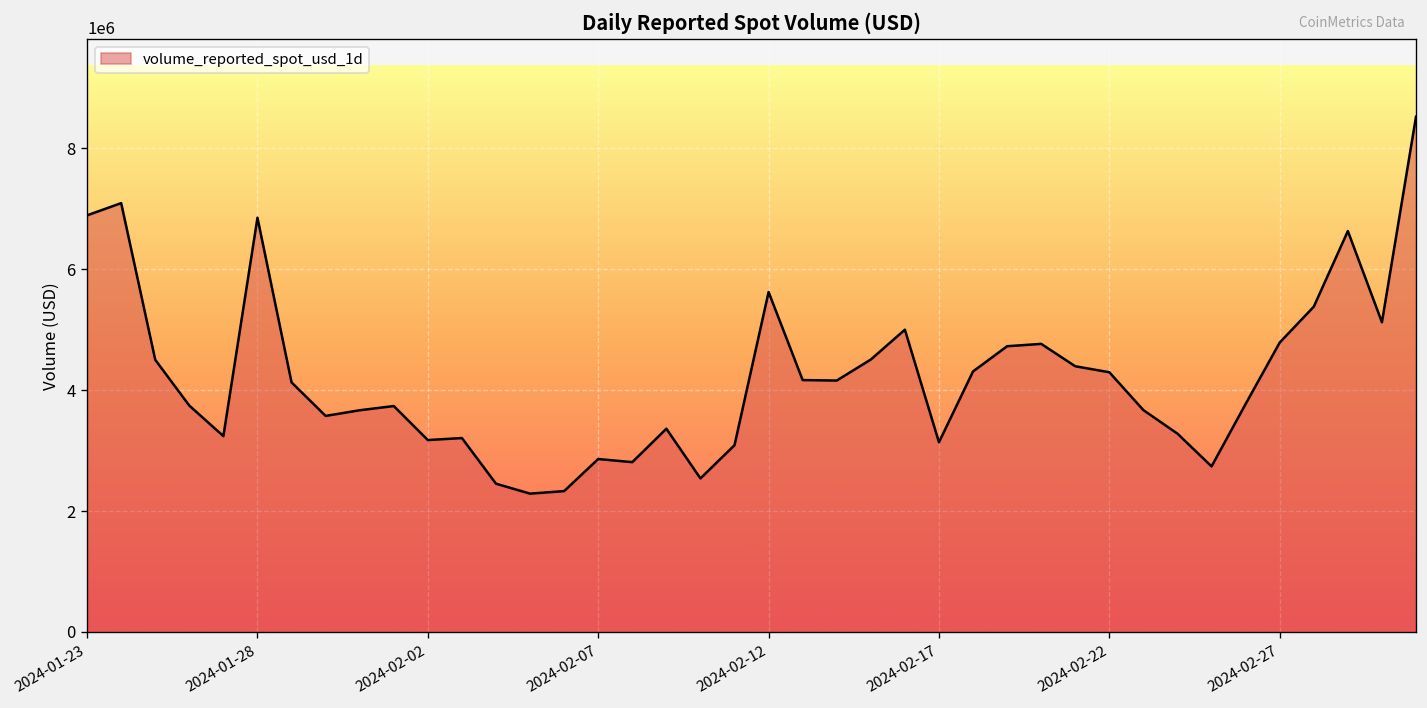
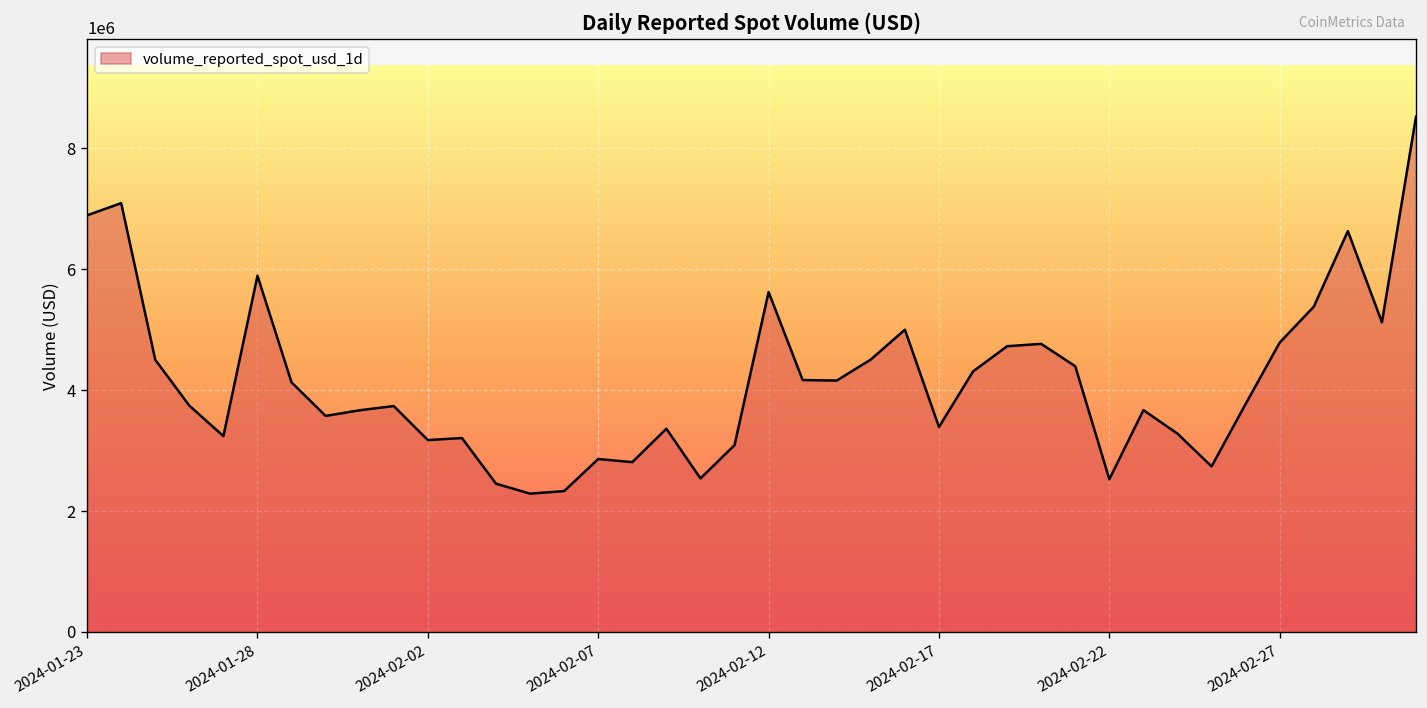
2024-01-28: 6900000 -> 5900000
2024-02-17: 3100000 -> 3400000
2024-02-22: 4300000 -> 2500000
